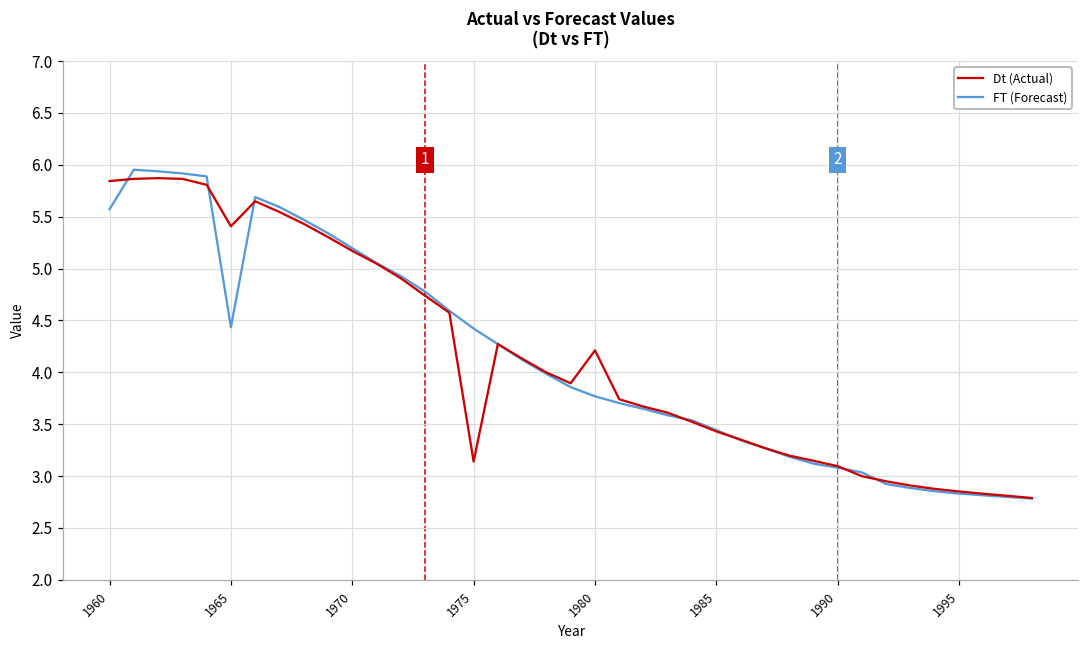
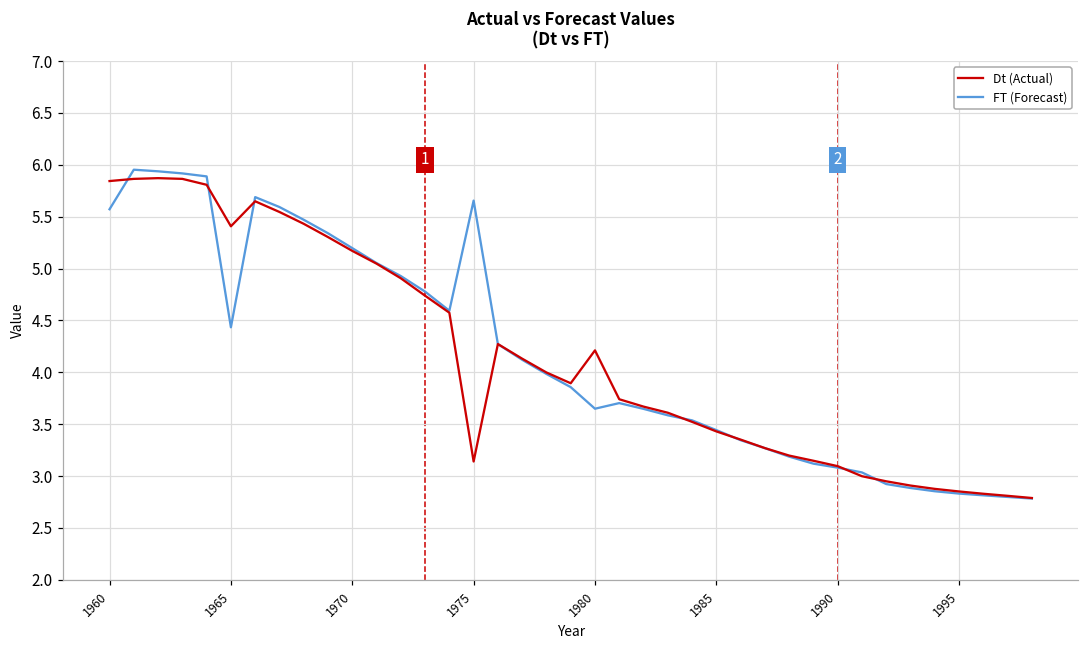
FT (Forecast), 1975: 4.4 -> 5.7
FT (Forecast), 1980: 3.8 -> 3.6
